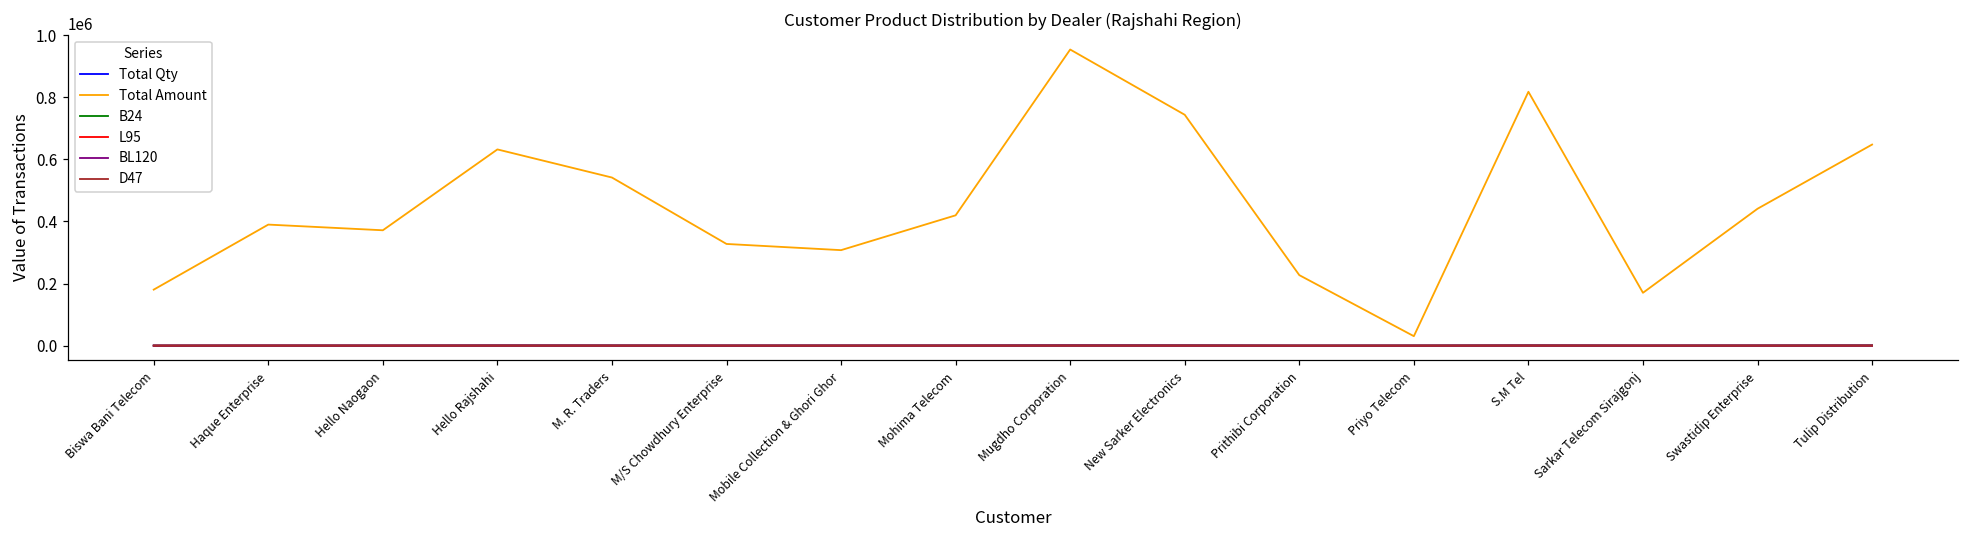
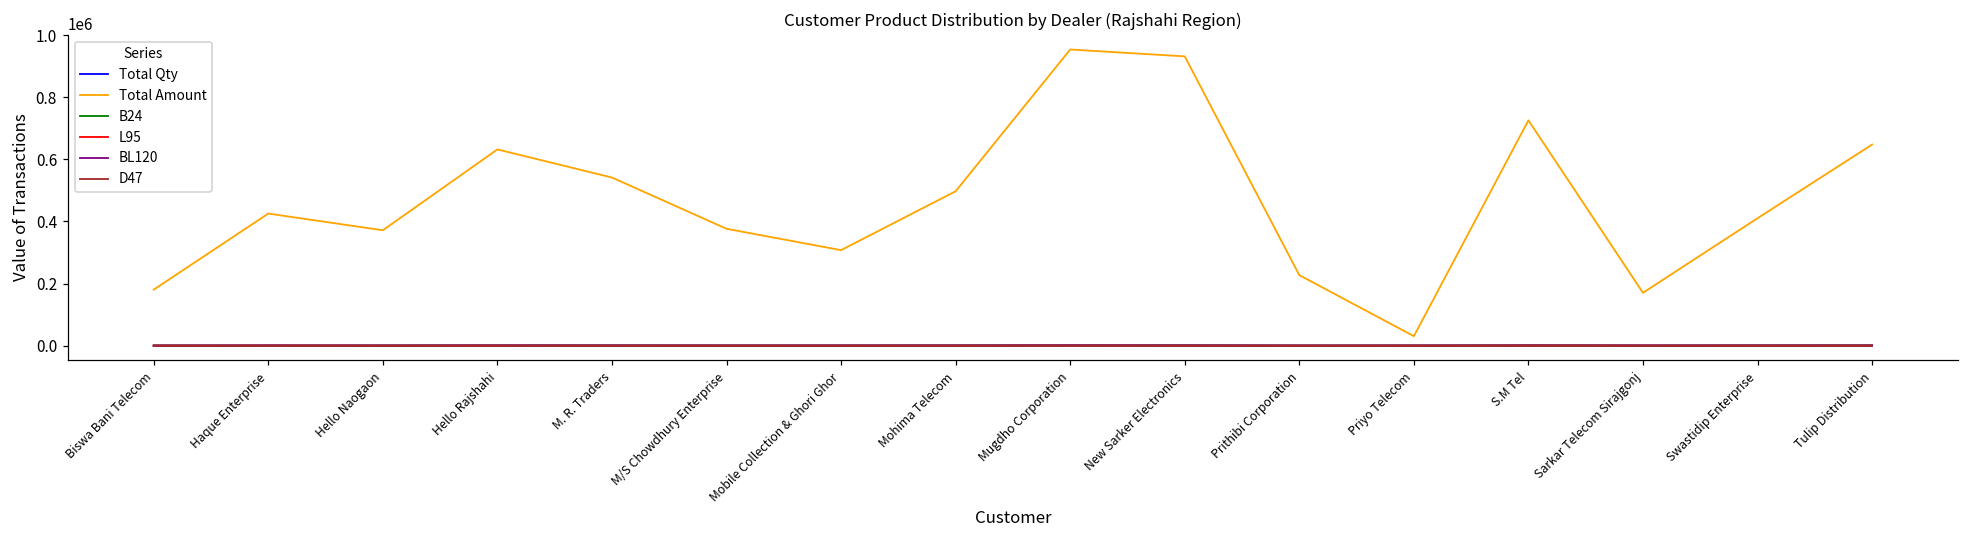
Total Amount, Haque Enterprise: 390000 -> 430000
Total Amount, M/S Chowdhury Enterprise: 330000 -> 380000
Total Amount, Mohima Telecom: 420000 -> 500000
Total Amount, New Sarker Electronics: 740000 -> 930000
Total Amount, S.M Tel: 820000 -> 730000
Total Amount, Swastidip Enterprise: 440000 -> 410000
